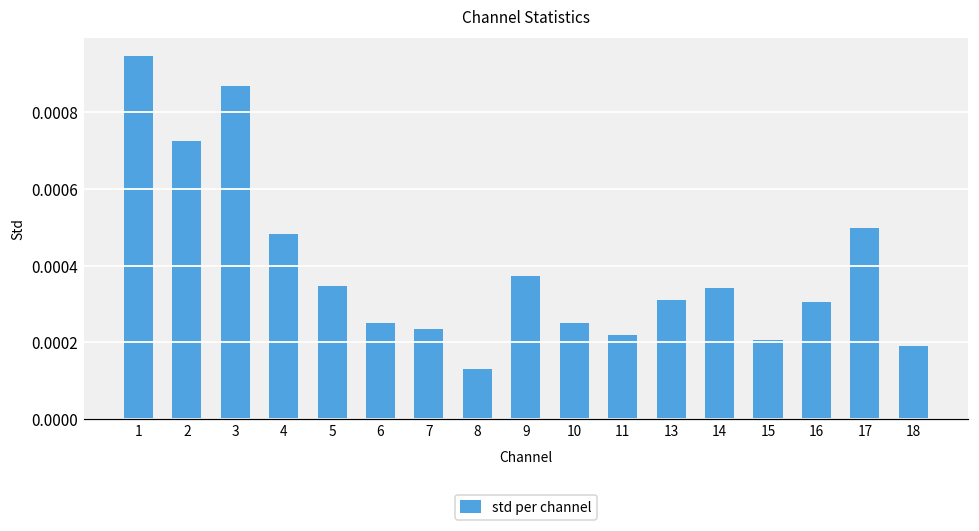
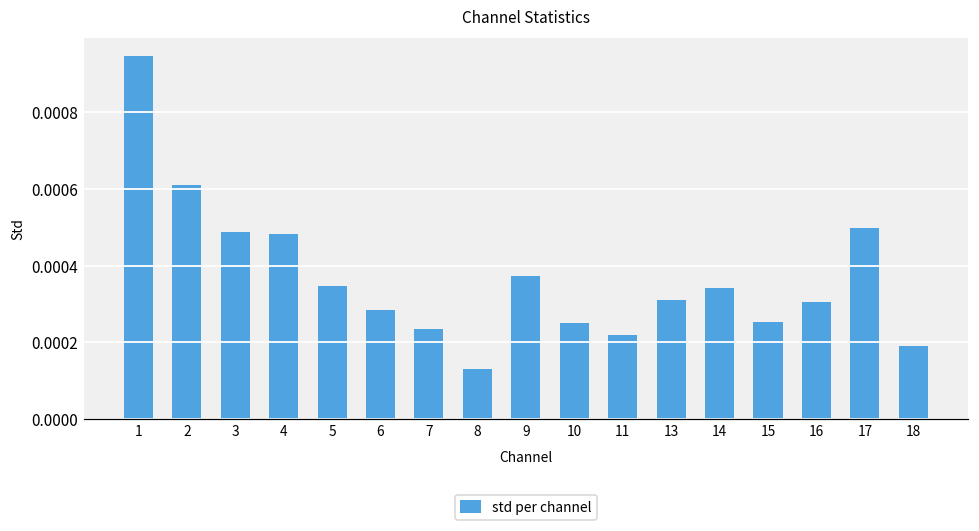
2: 0.00072 -> 0.00061
3: 0.00087 -> 0.00049
6: 0.00025 -> 0.00028
15: 0.00021 -> 0.00025
